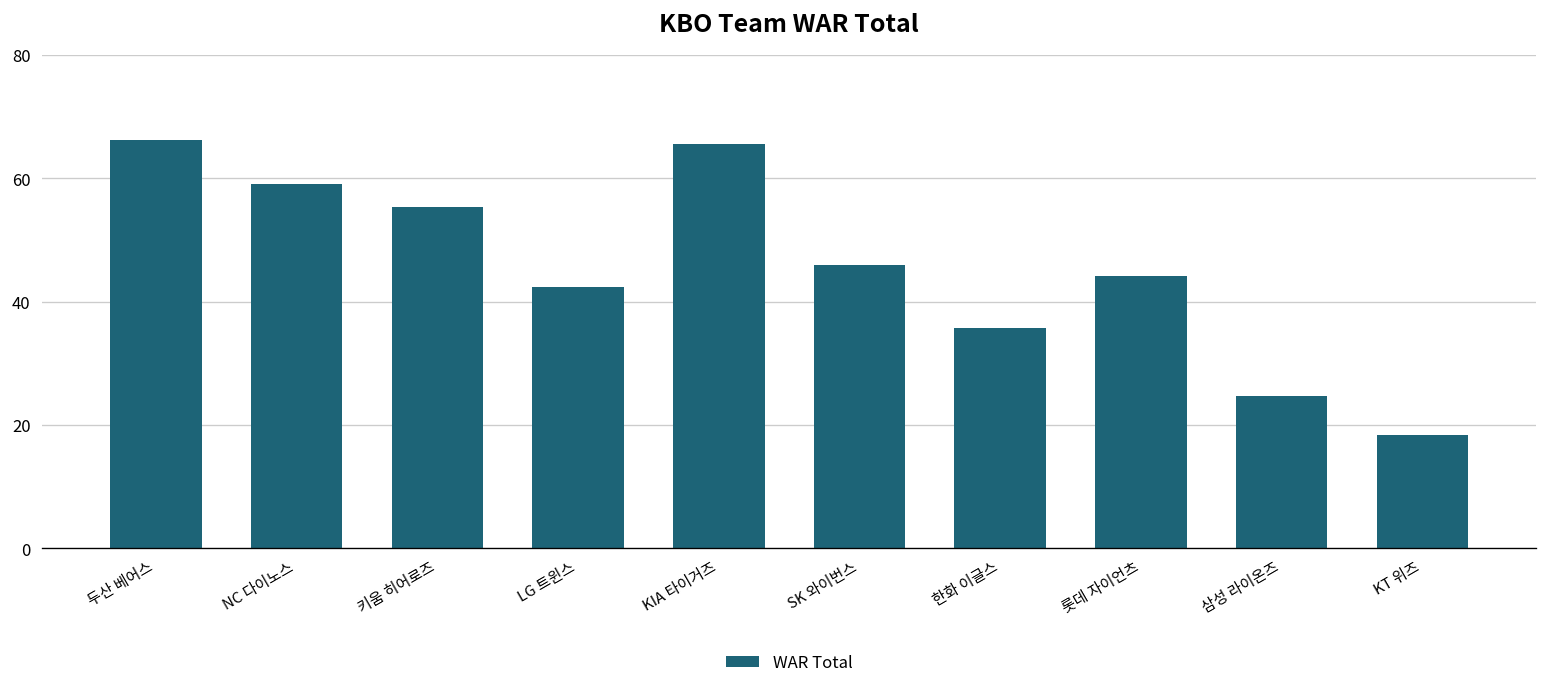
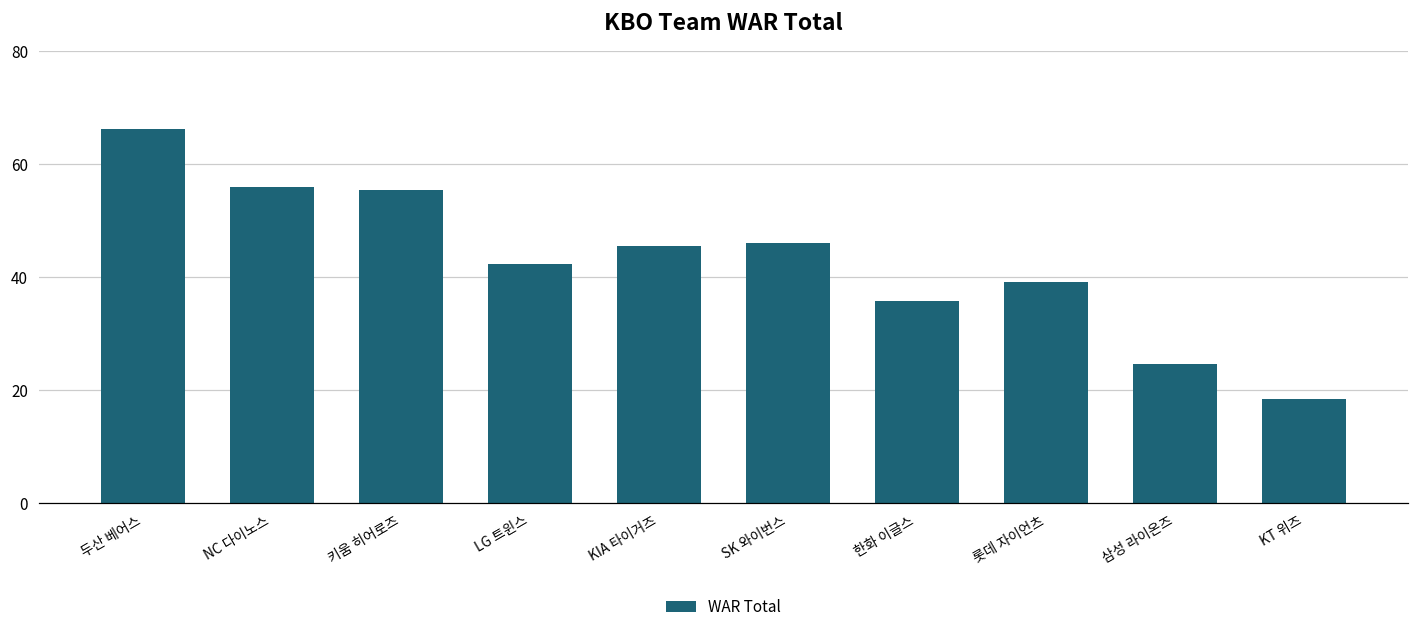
NC 다이노스: 59 -> 56
KIA 타이거즈: 66 -> 45
롯데 자이언츠: 44 -> 39
